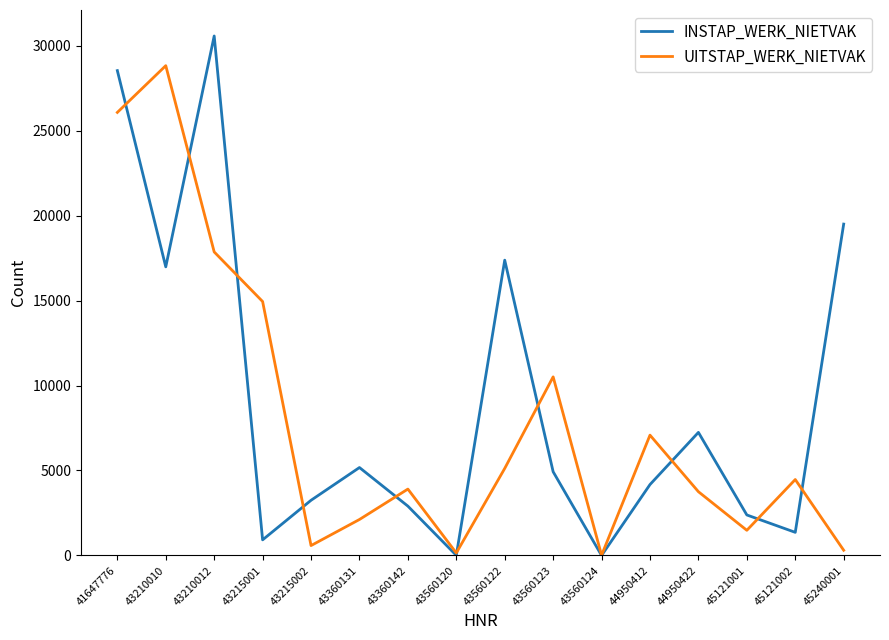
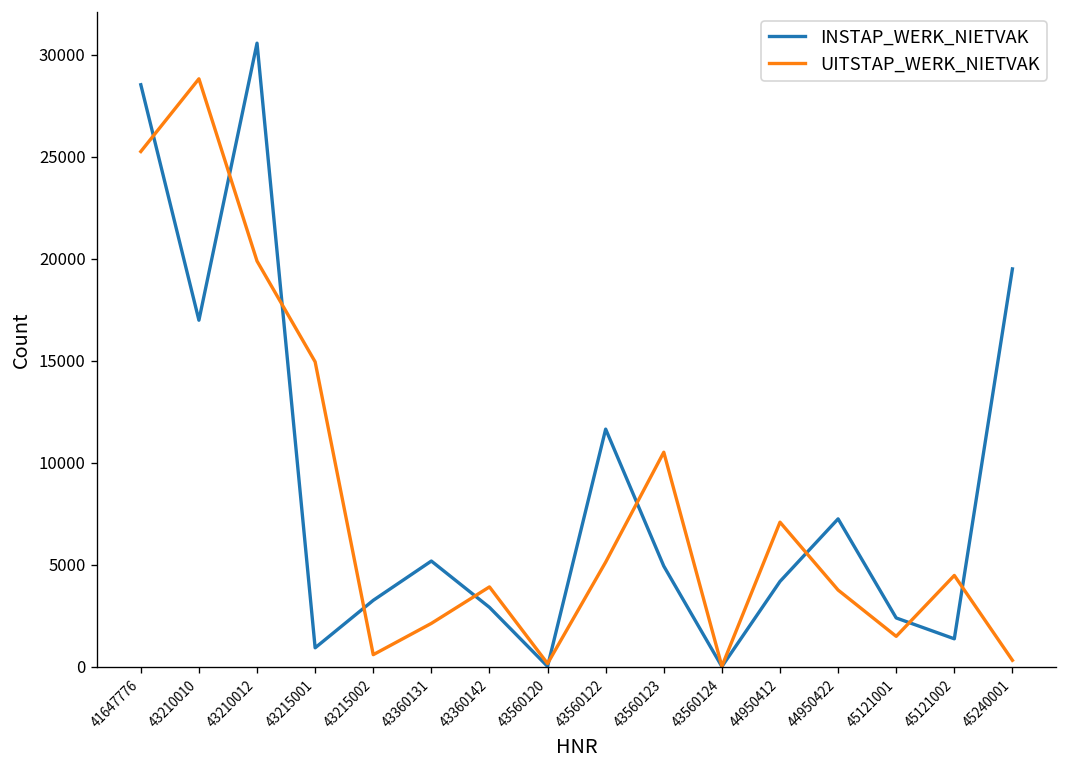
UITSTAP_WERK_NIETVAK, 41647776: 26100 -> 25300
UITSTAP_WERK_NIETVAK, 43210012: 17900 -> 19900
INSTAP_WERK_NIETVAK, 43560122: 17400 -> 11600
